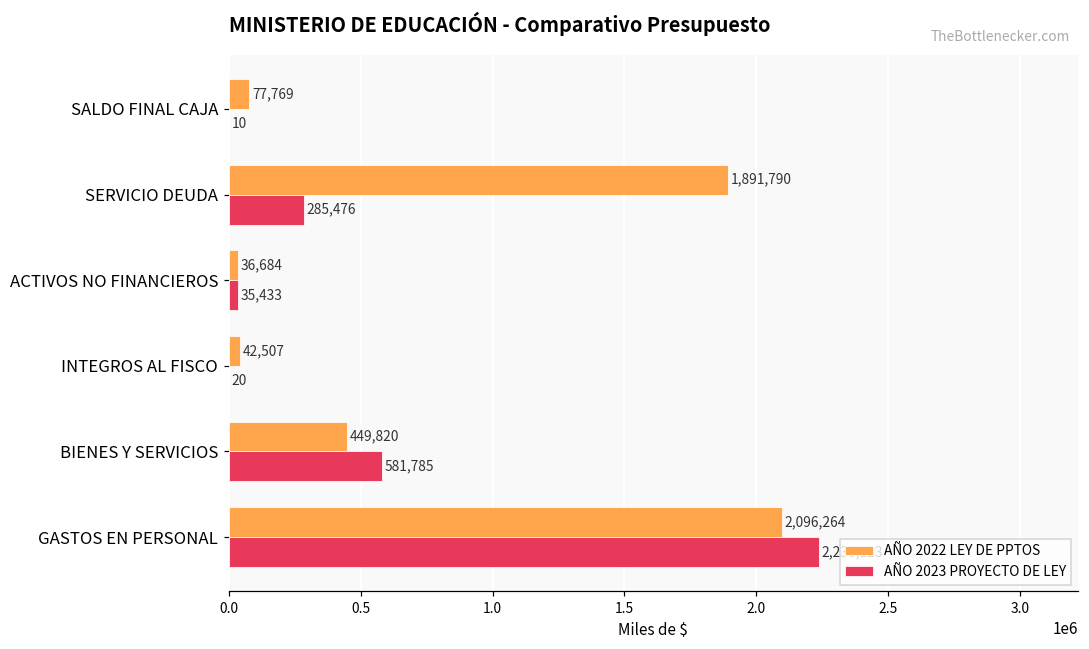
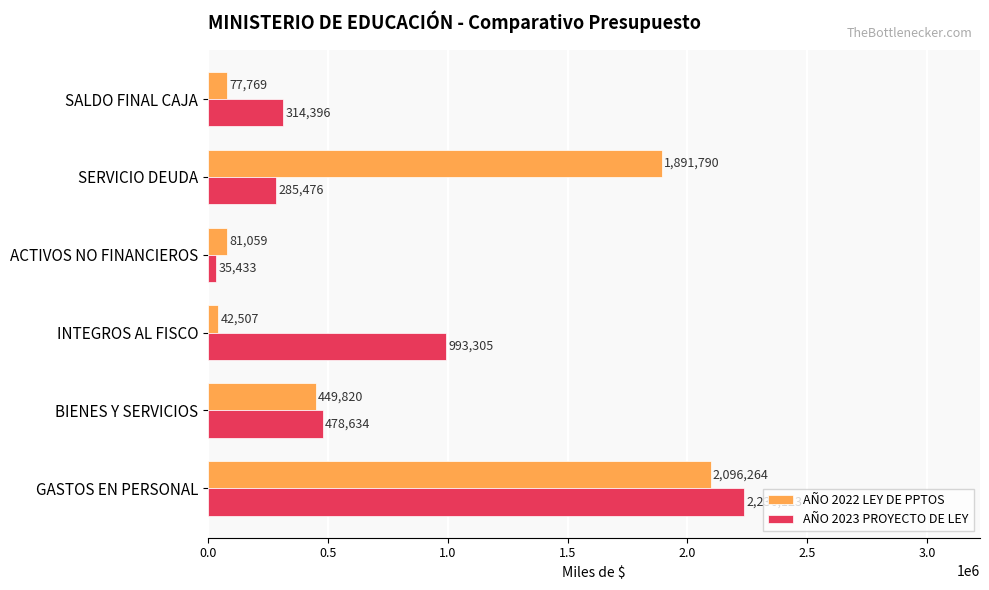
AÑO 2023 PROYECTO DE LEY, SALDO FINAL CAJA: 10 -> 314,396
AÑO 2022 LEY DE PPTOS, ACTIVOS NO FINANCIEROS: 36,684 -> 81,059
AÑO 2023 PROYECTO DE LEY, INTEGROS AL FISCO: 20 -> 993,305
AÑO 2023 PROYECTO DE LEY, BIENES Y SERVICIOS: 581,785 -> 478,634
